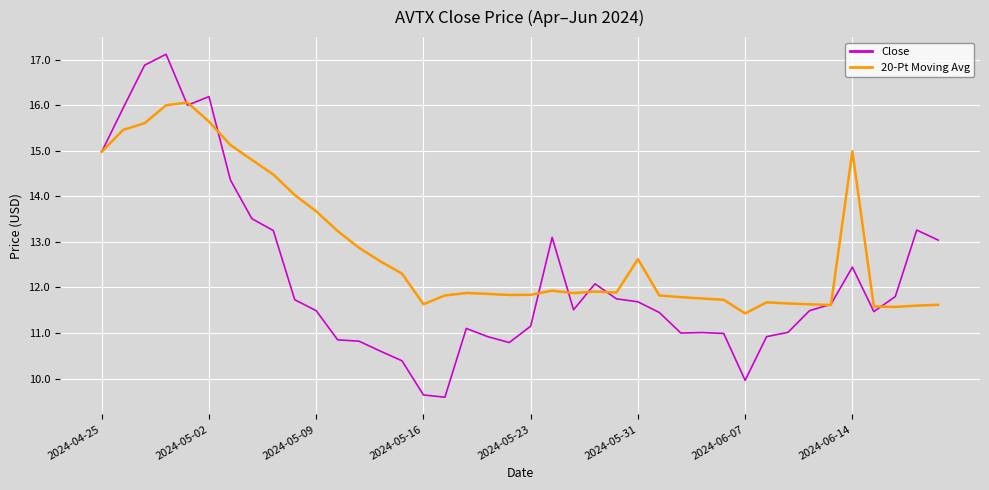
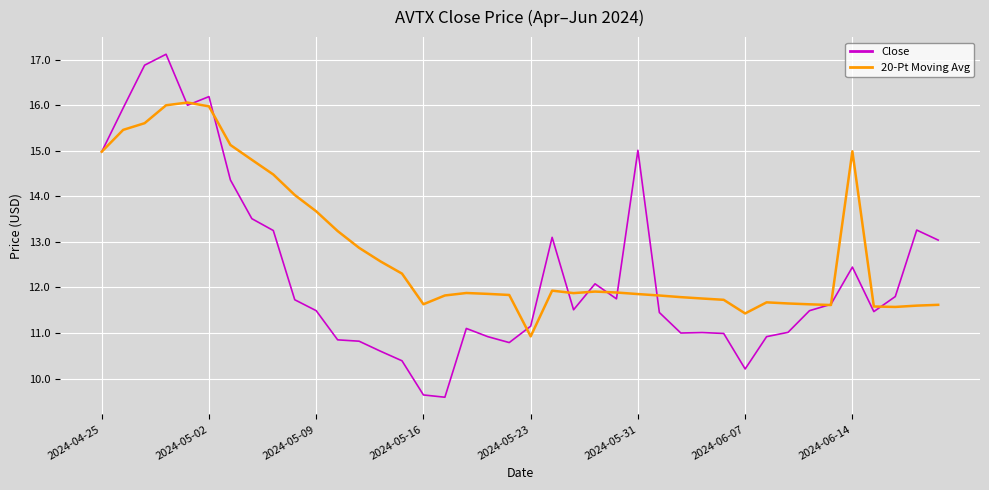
20-Pt Moving Avg, 2024-05-02: 15.6 -> 16.0
20-Pt Moving Avg, 2024-05-23: 11.8 -> 10.9
Close, 2024-05-31: 11.7 -> 15.0
20-Pt Moving Avg, 2024-05-31: 12.6 -> 11.9
Close, 2024-06-07: 10.0 -> 10.2
